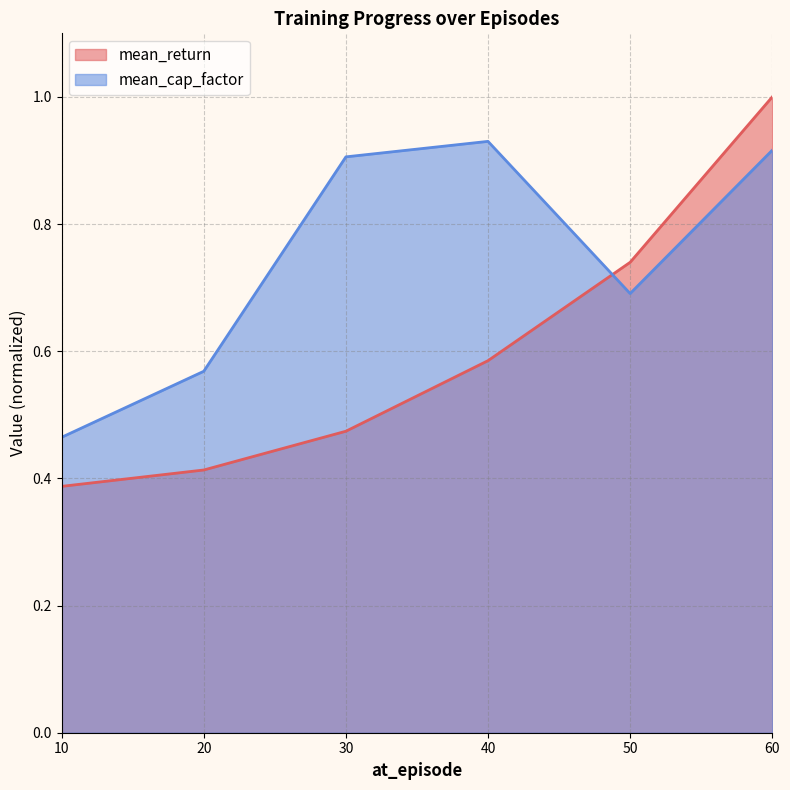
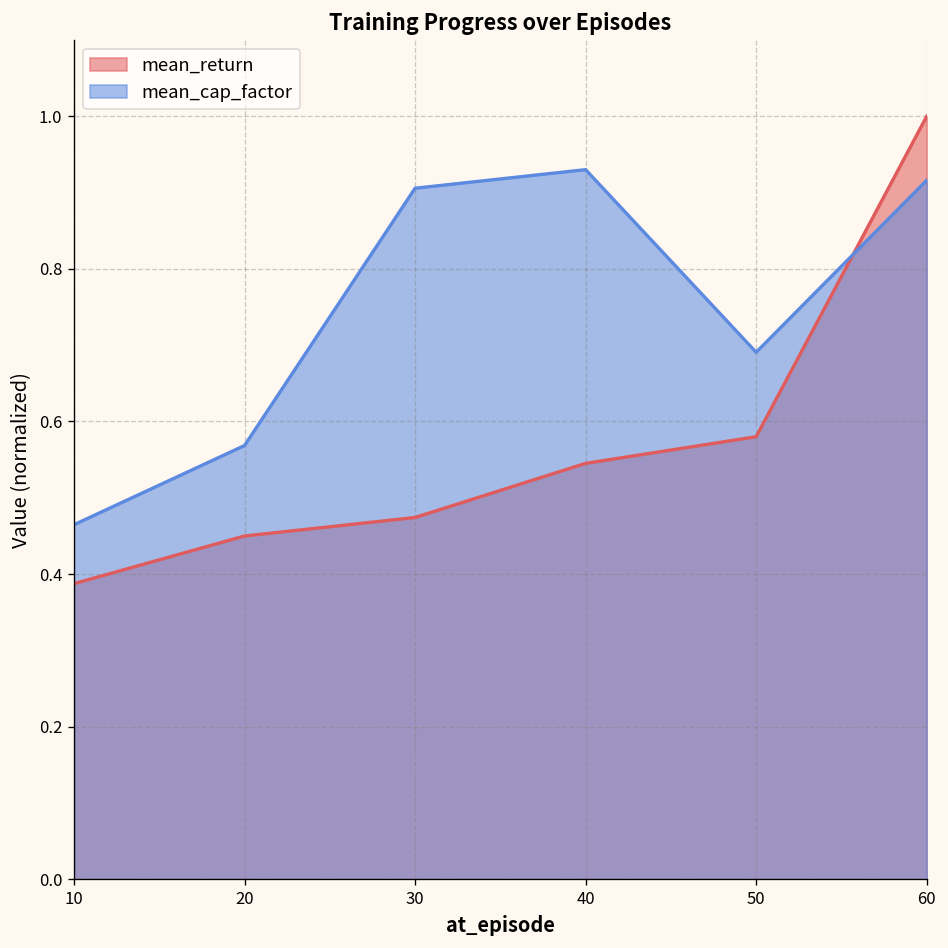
mean_return, 20: 0.41 -> 0.45
mean_return, 40: 0.59 -> 0.55
mean_return, 50: 0.74 -> 0.58
